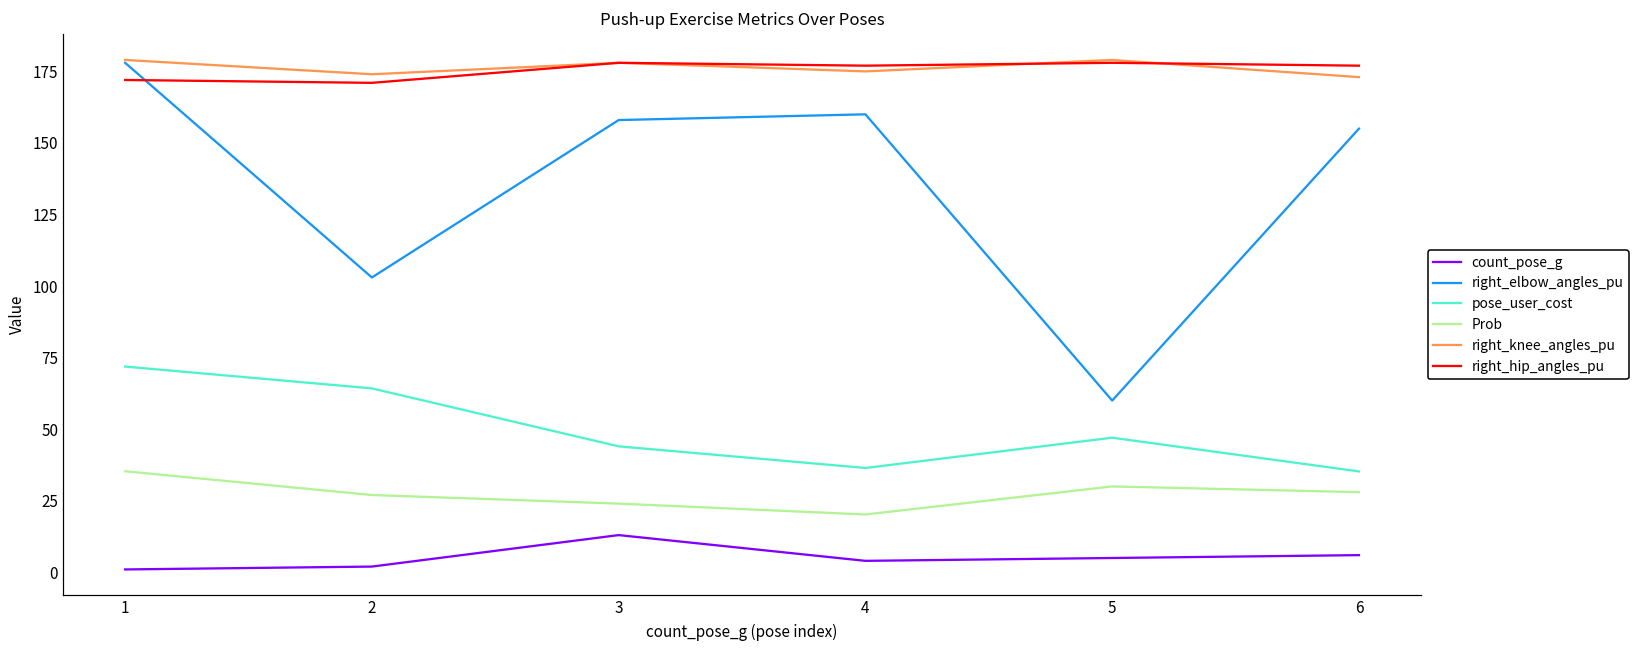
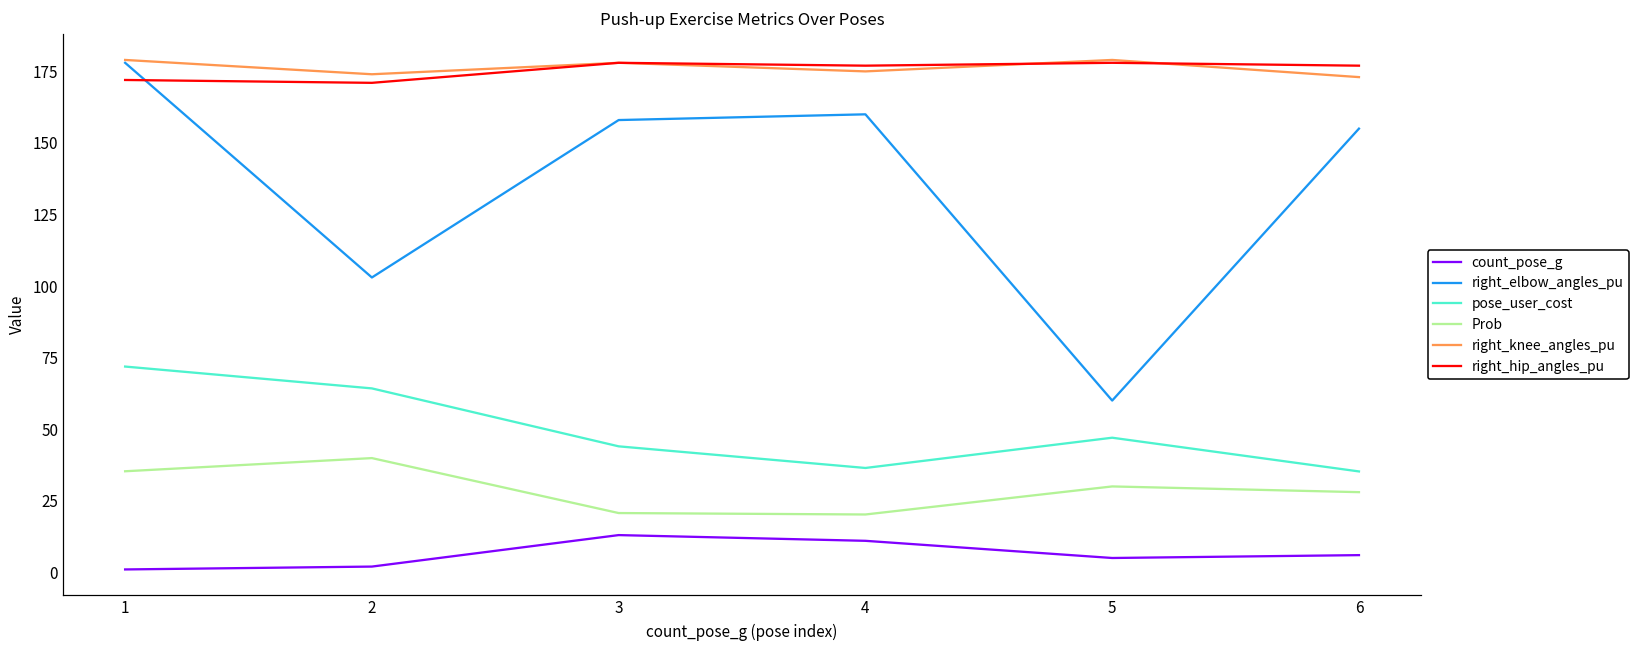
Prob, 2: 27 -> 40
Prob, 3: 24 -> 21
count_pose_g, 4: 4 -> 11
